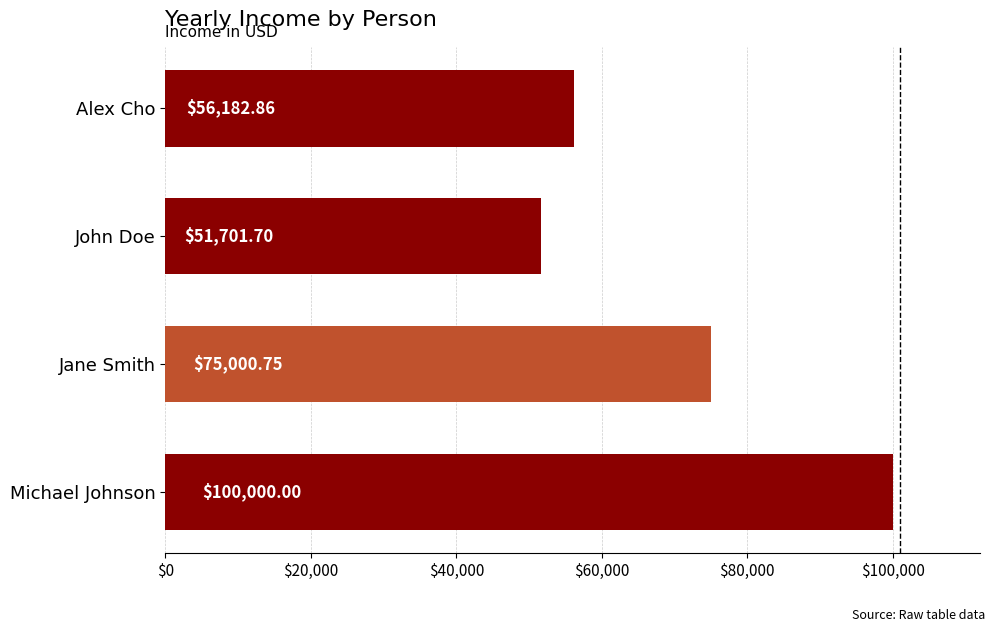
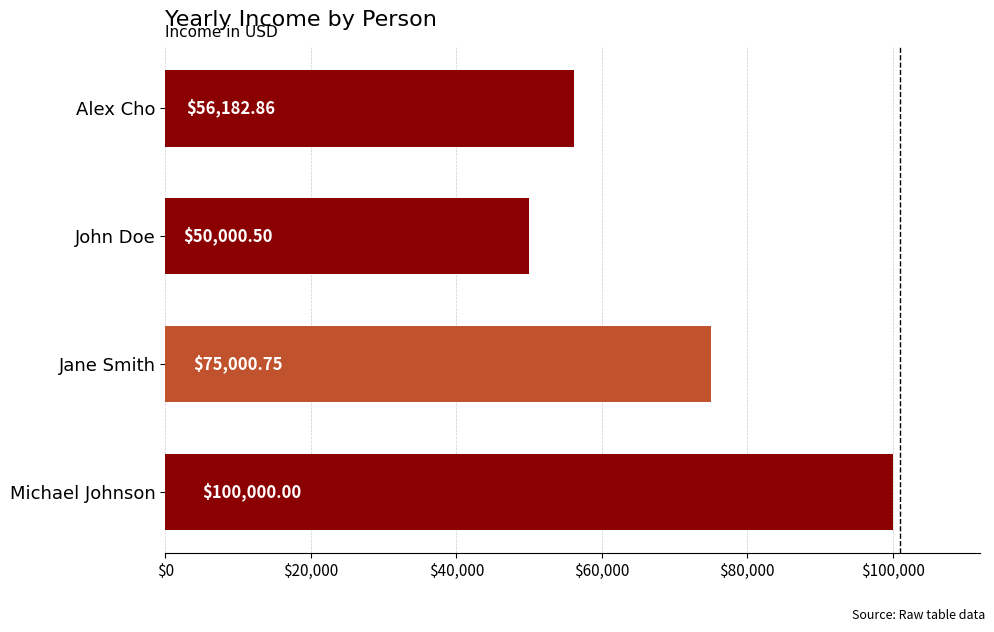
John Doe: $51,701.70 -> $50,000.50
